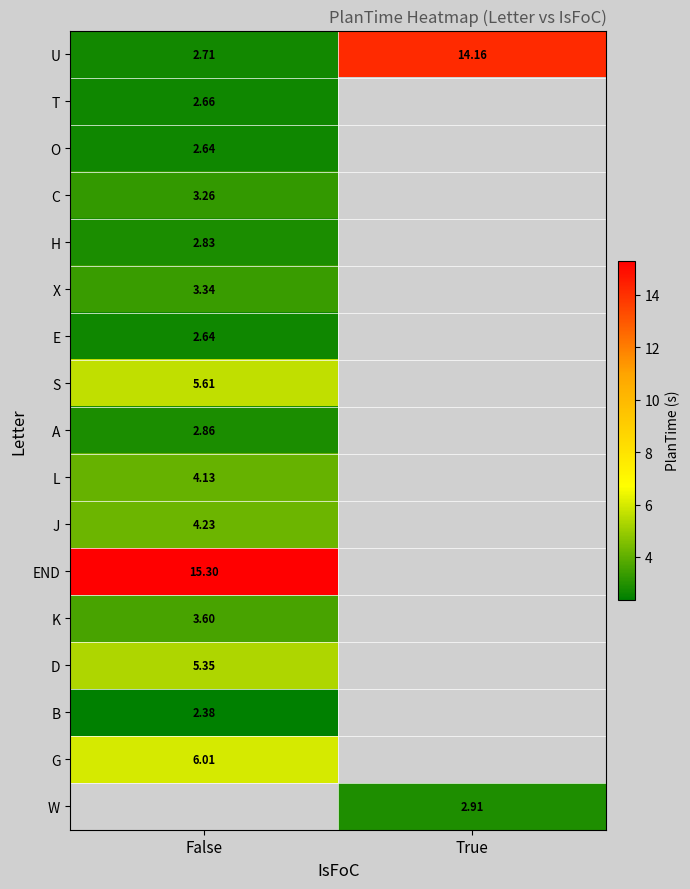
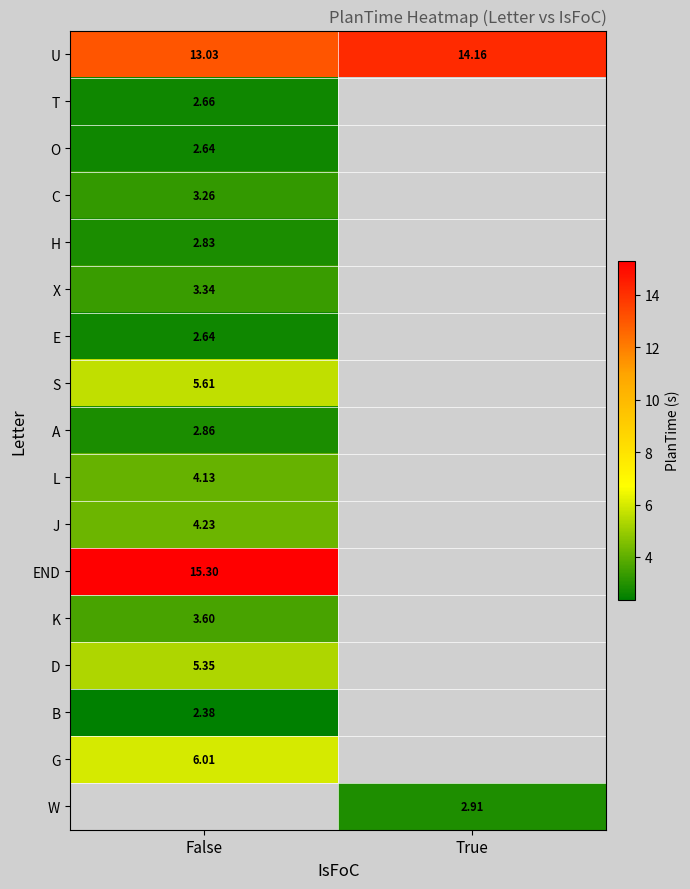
U, False: 2.71 -> 13.03
